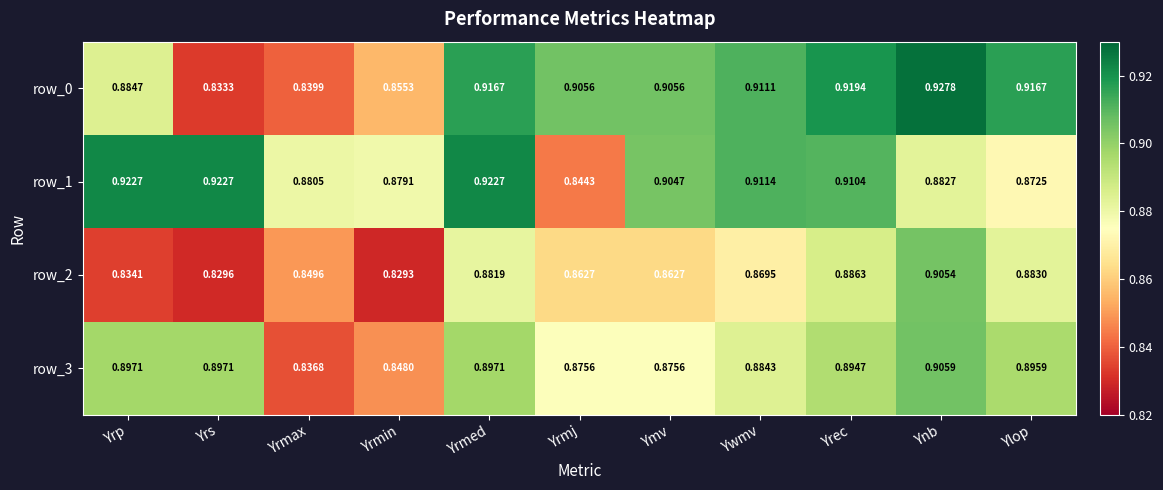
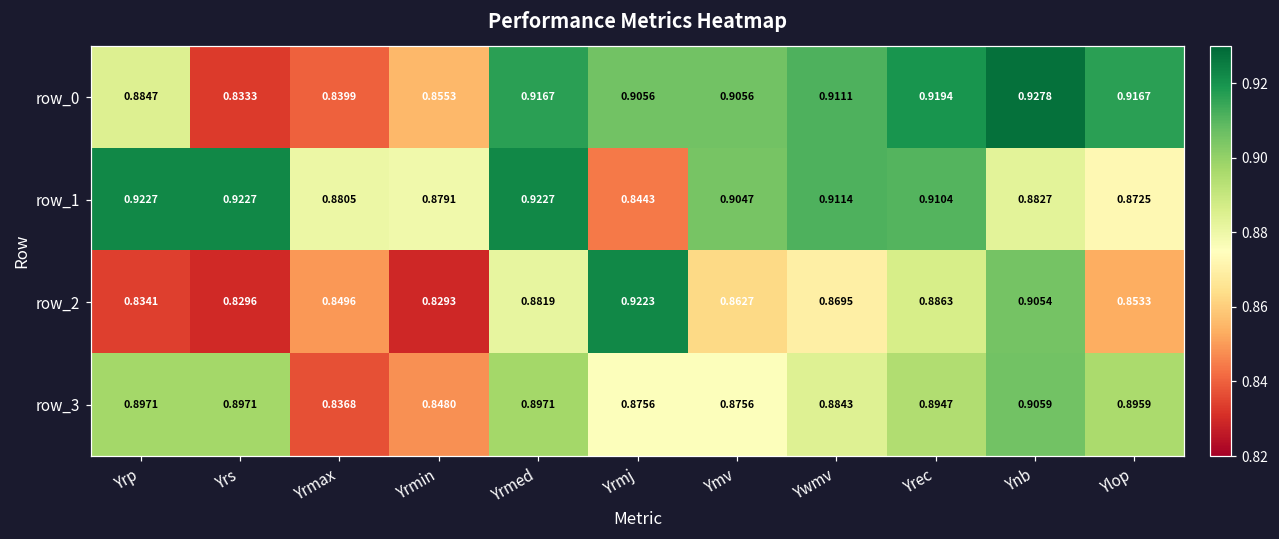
row_2, Yrmj: 0.8627 -> 0.9223
row_2, Ylop: 0.8830 -> 0.8533
